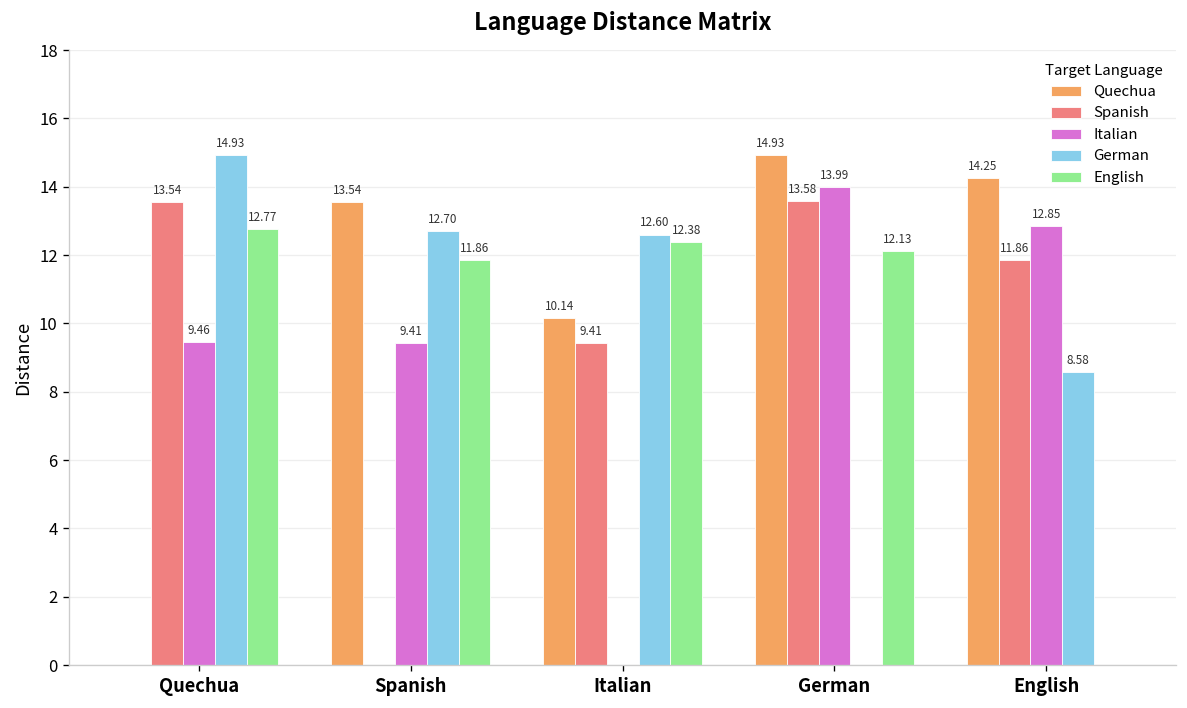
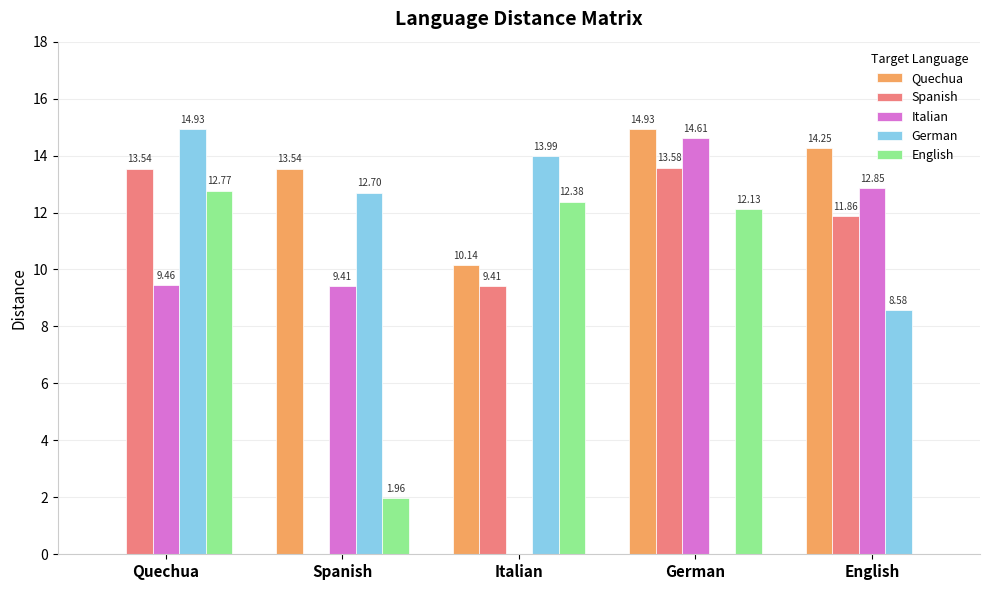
English, Spanish: 11.86 -> 1.96
German, Italian: 12.60 -> 13.99
Italian, German: 13.99 -> 14.61
